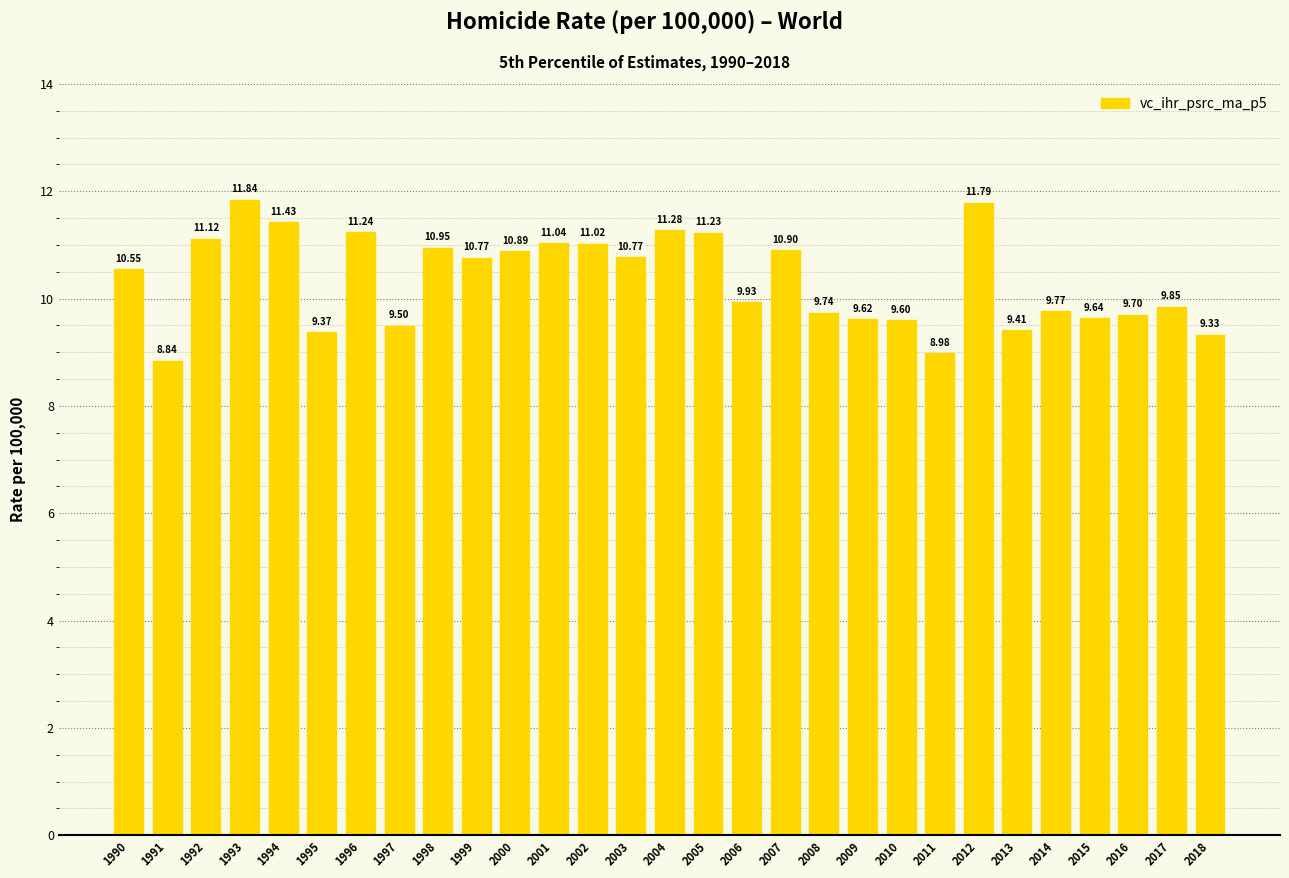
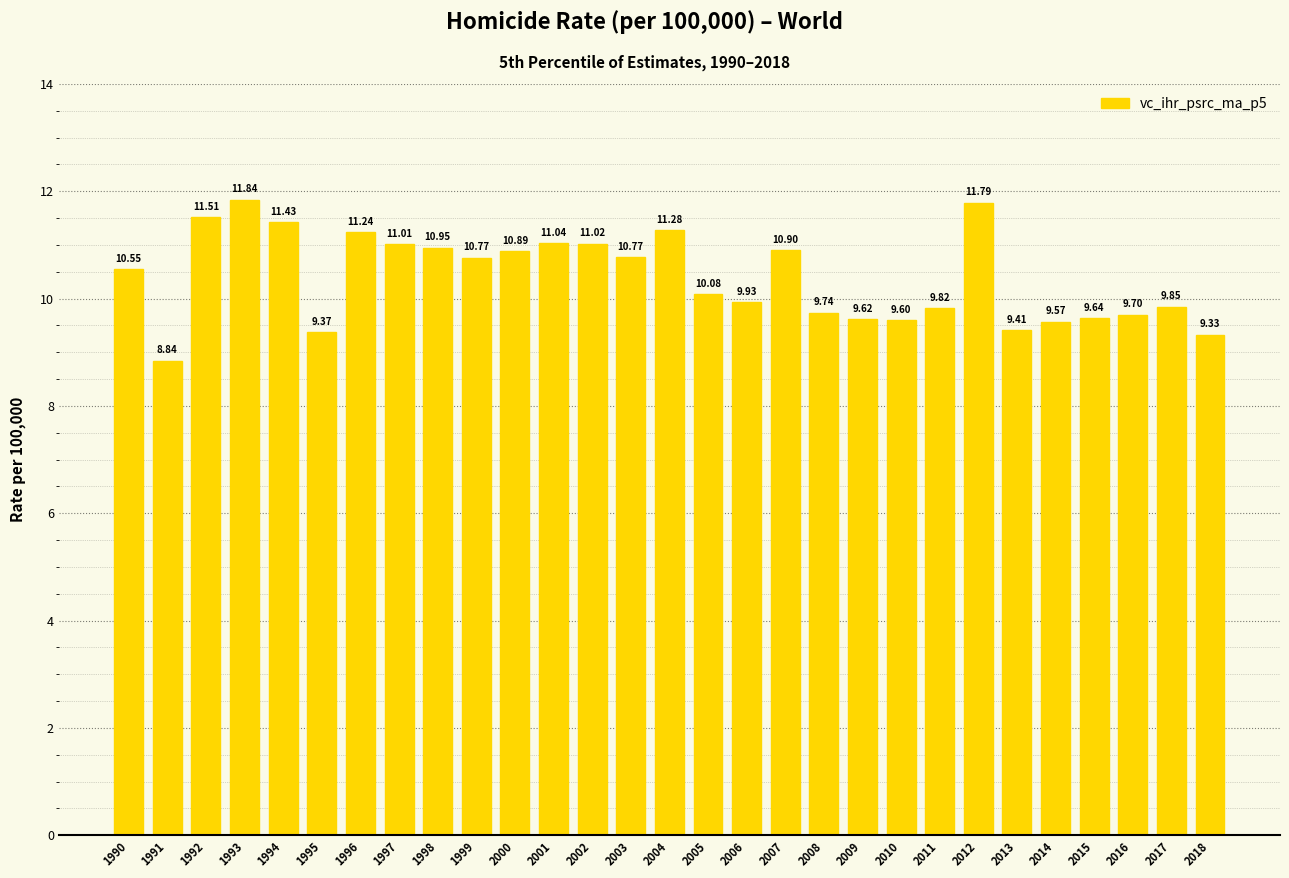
1992: 11.12 -> 11.51
1997: 9.50 -> 11.01
2005: 11.23 -> 10.08
2011: 8.98 -> 9.82
2014: 9.77 -> 9.57
